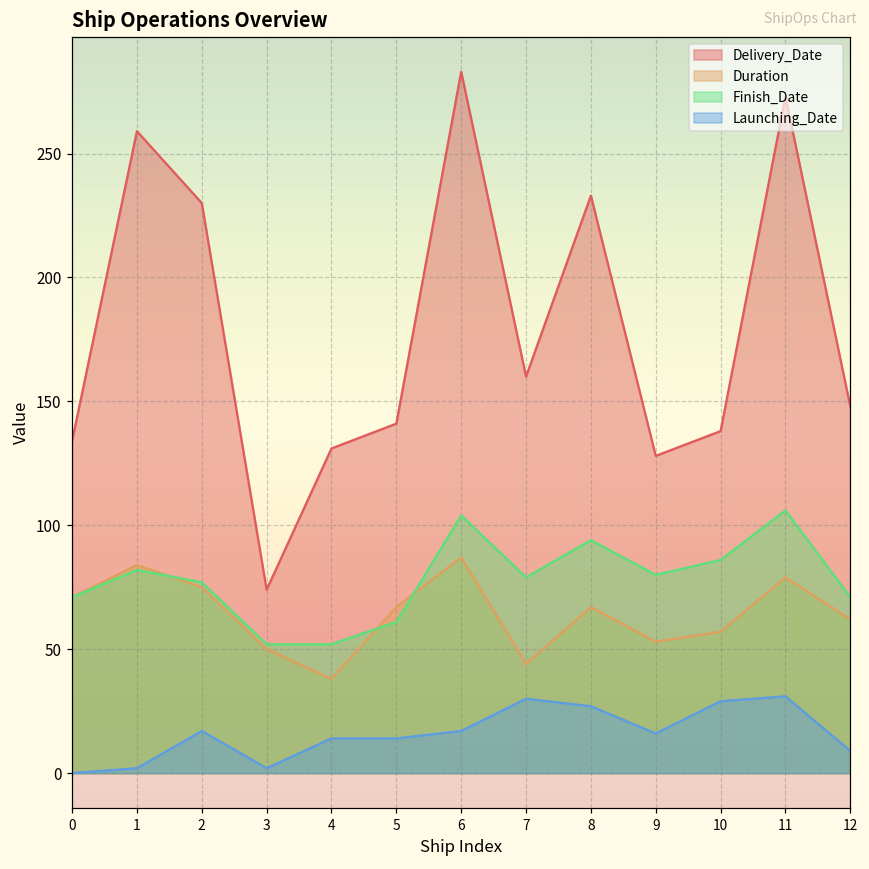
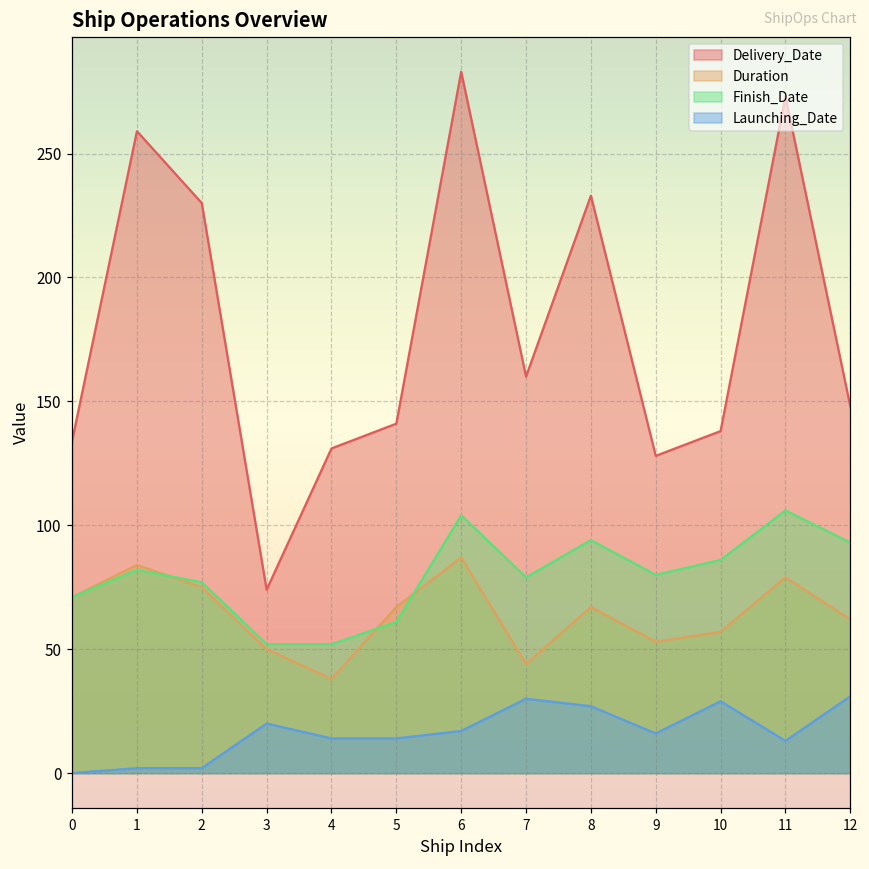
Launching_Date, 2: 17 -> 2
Launching_Date, 3: 2 -> 20
Launching_Date, 11: 31 -> 13
Finish_Date, 12: 71 -> 93
Launching_Date, 12: 9 -> 31
